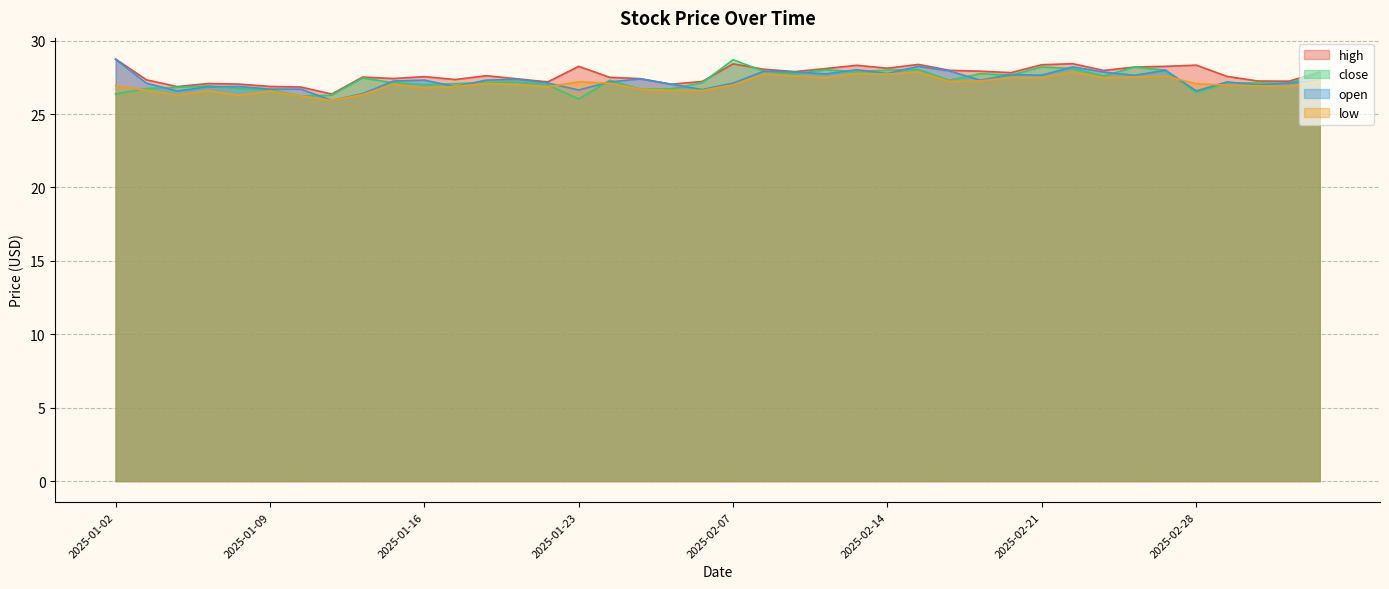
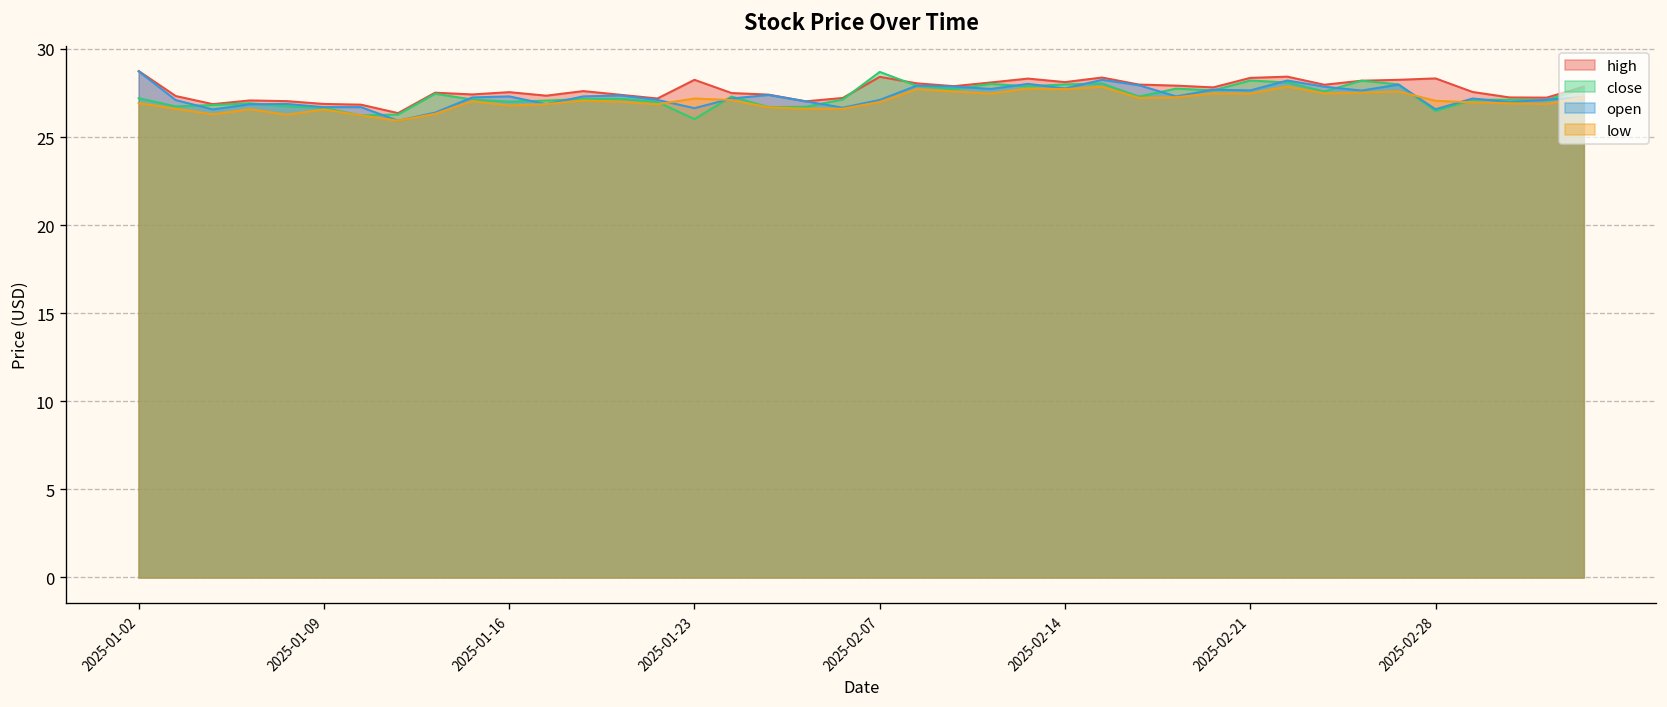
close, 2025-01-02: 26.4 -> 27.2
